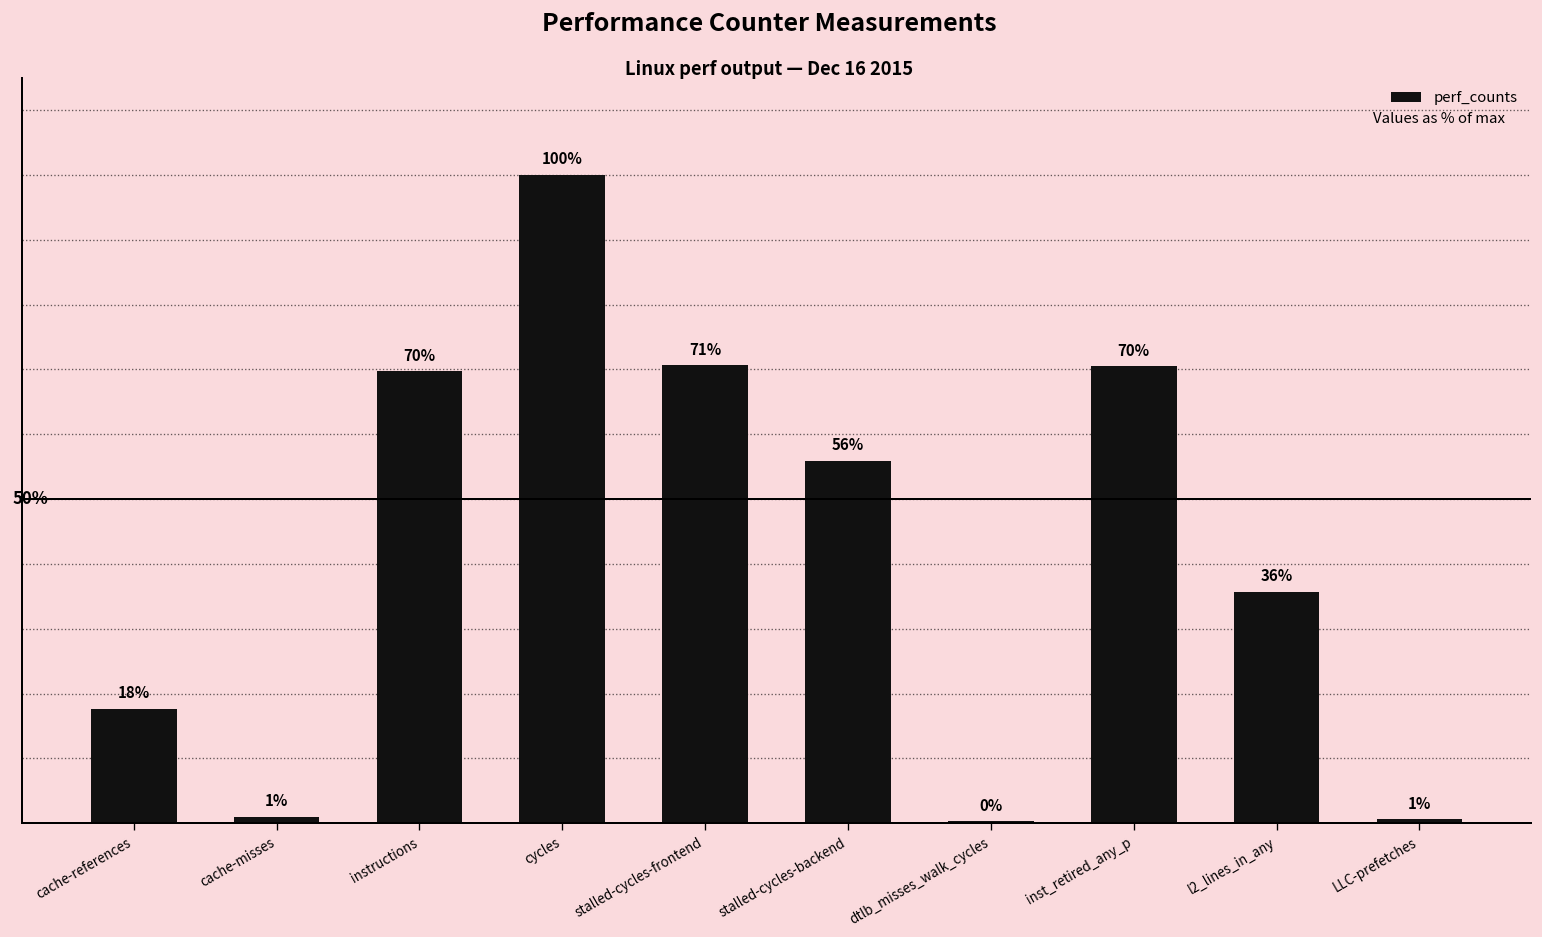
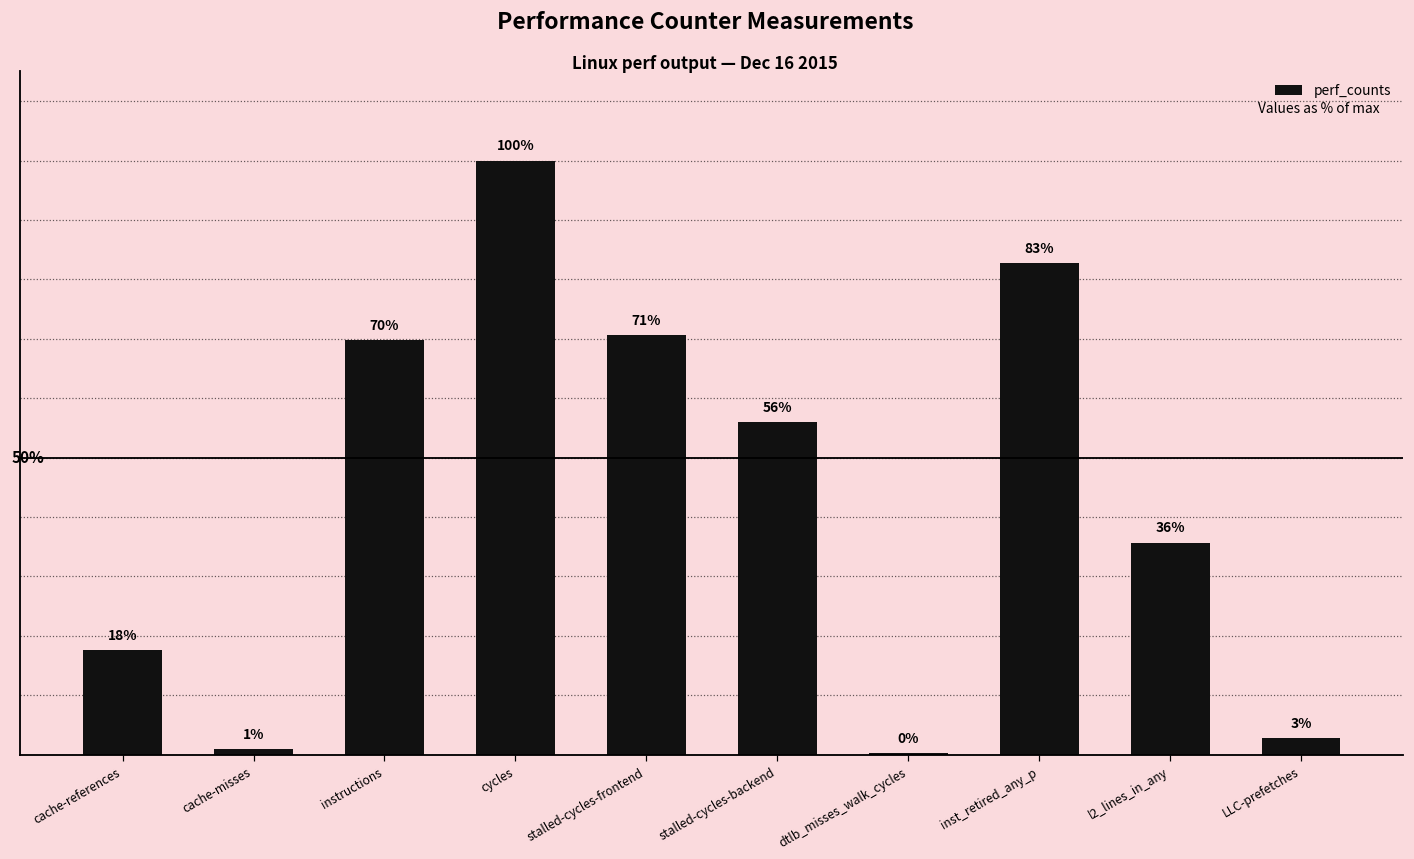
inst_retired_any_p: 70% -> 83%
LLC-prefetches: 1% -> 3%
